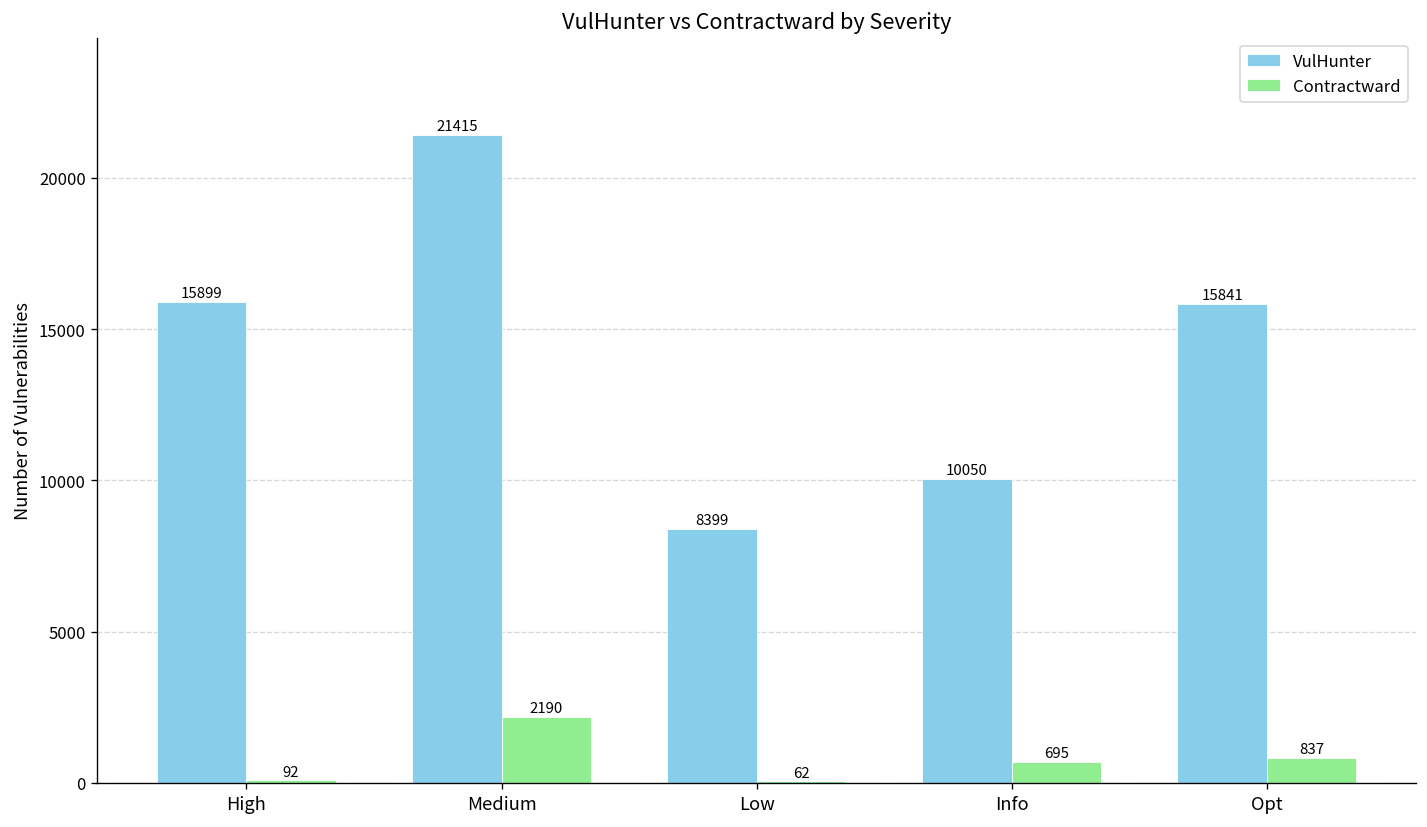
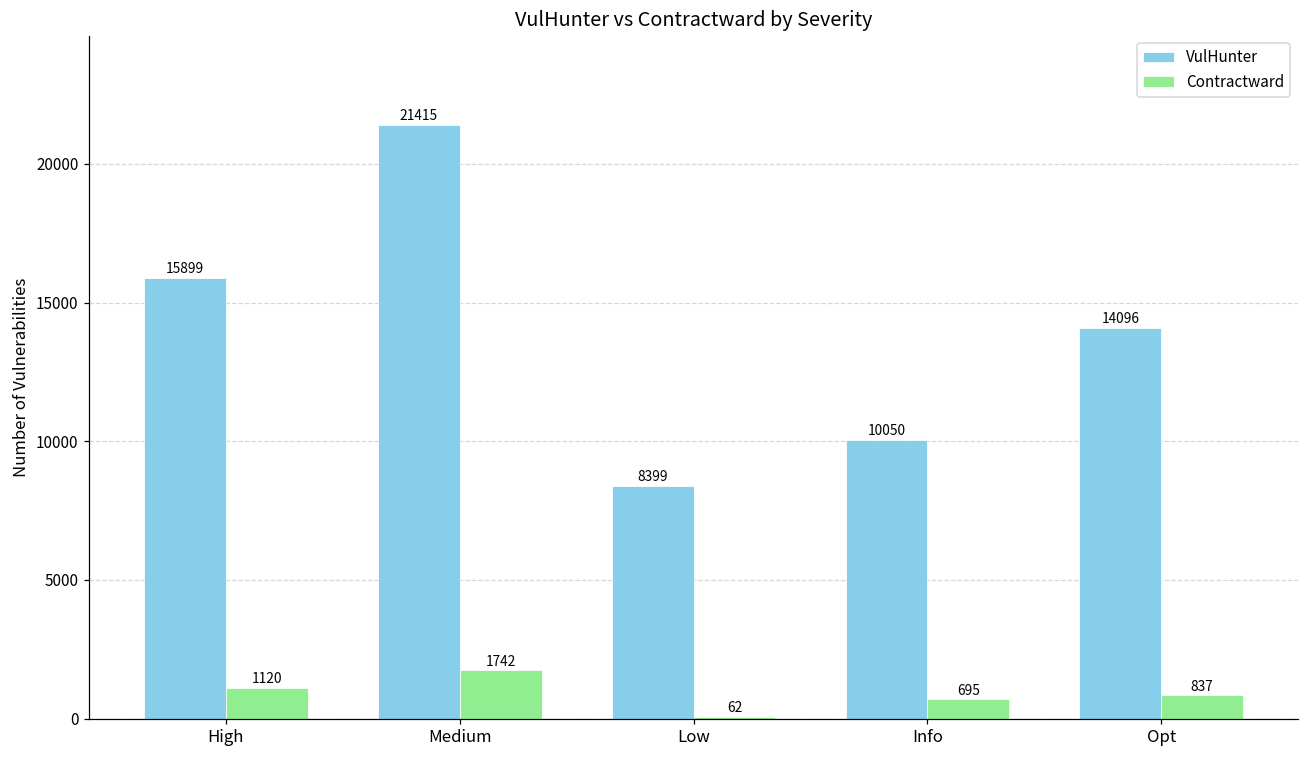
Contractward, High: 92 -> 1120
Contractward, Medium: 2190 -> 1742
VulHunter, Opt: 15841 -> 14096
